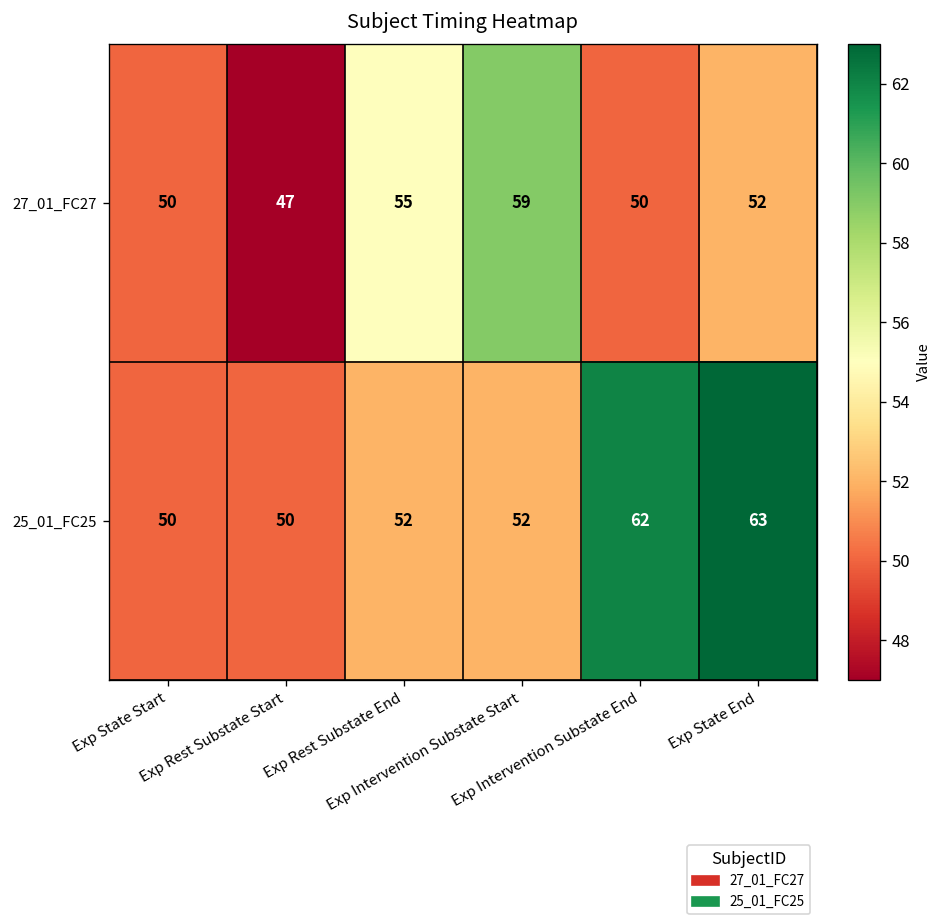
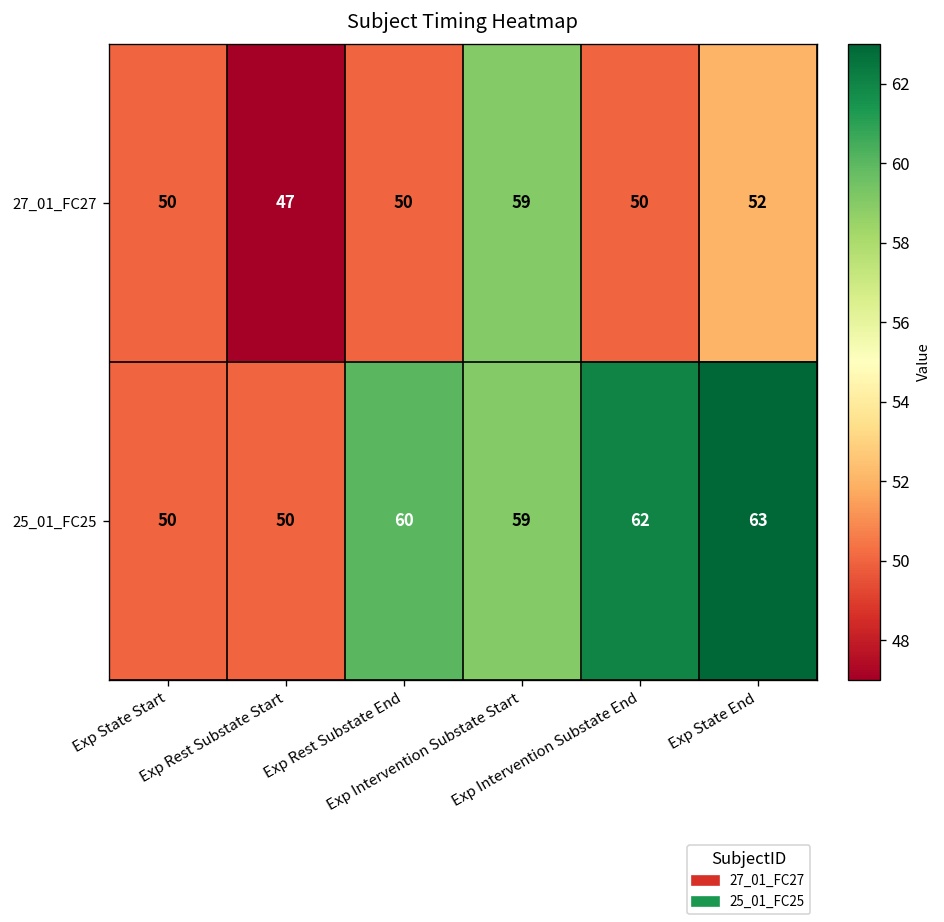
27_01_FC27, Exp Rest Substate End: 55 -> 50
25_01_FC25, Exp Rest Substate End: 52 -> 60
25_01_FC25, Exp Intervention Substate Start: 52 -> 59
